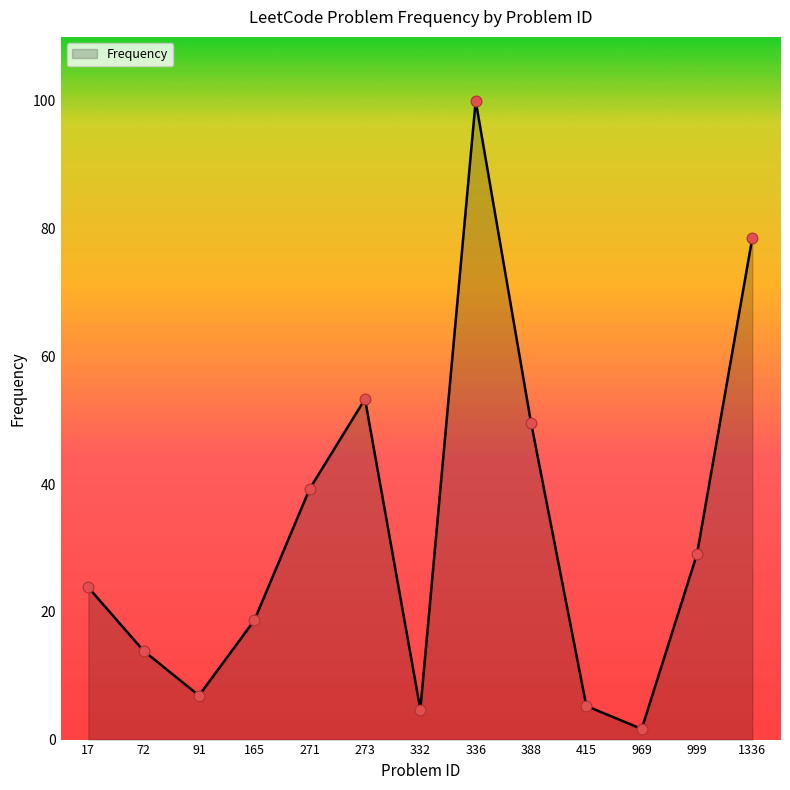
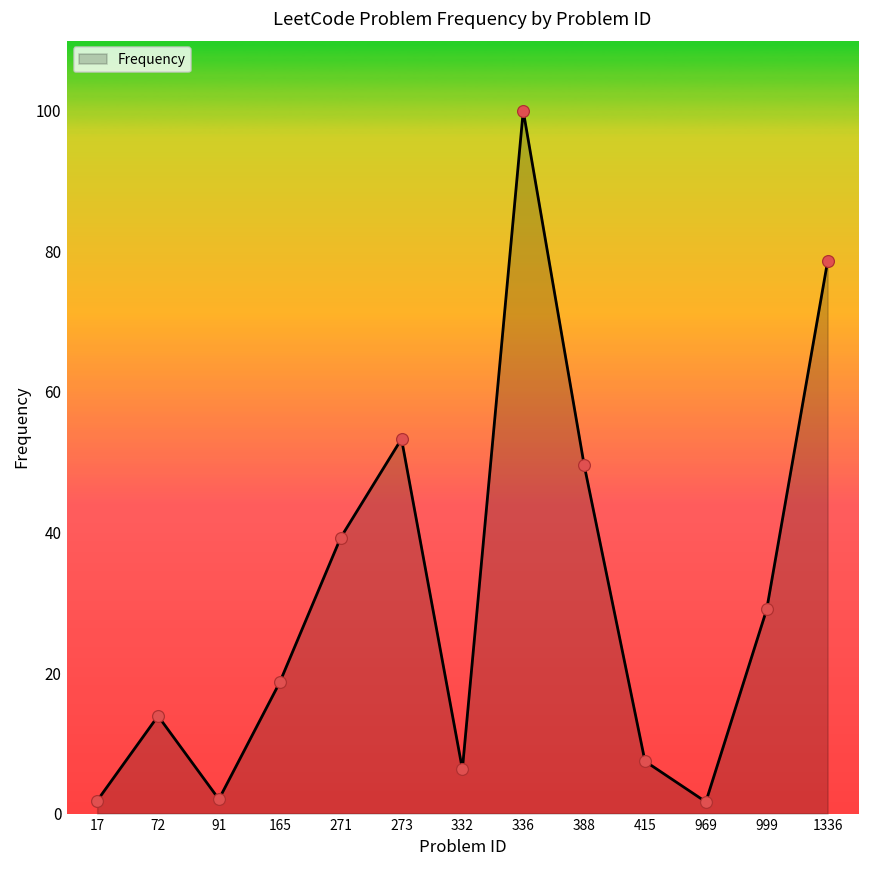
17: 24 -> 2
91: 7 -> 2
332: 5 -> 6
415: 5 -> 7
